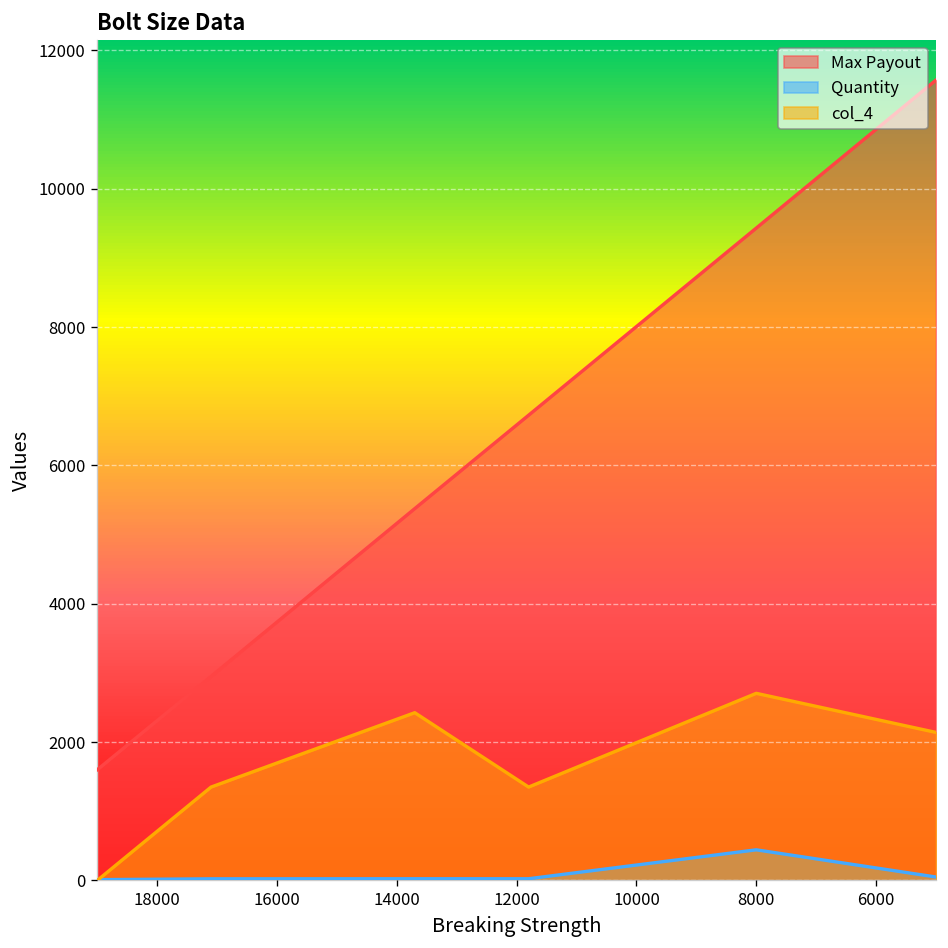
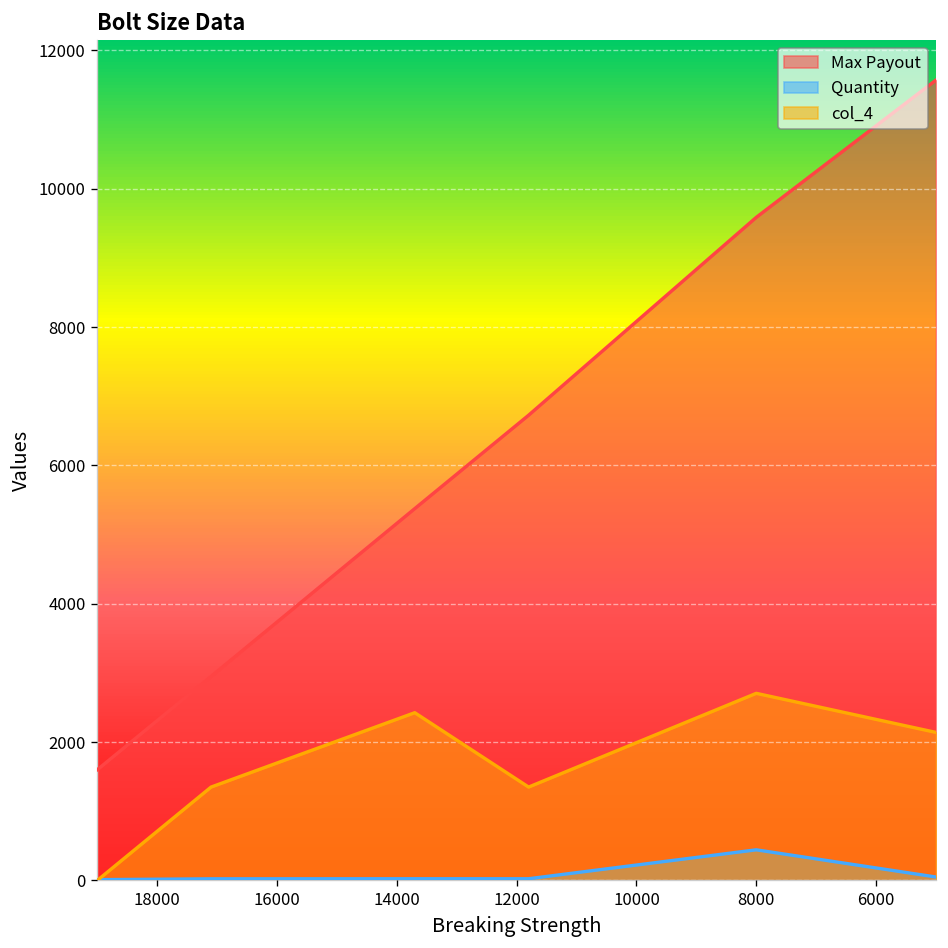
Max Payout, 8000: 9400 -> 9600
